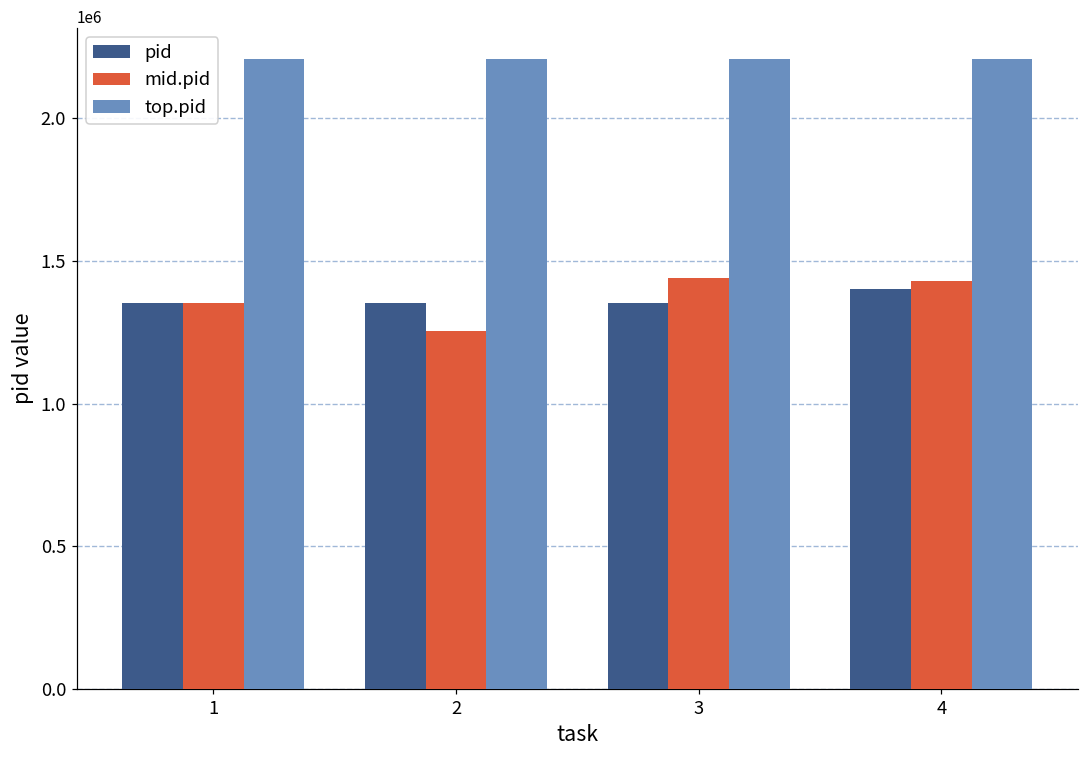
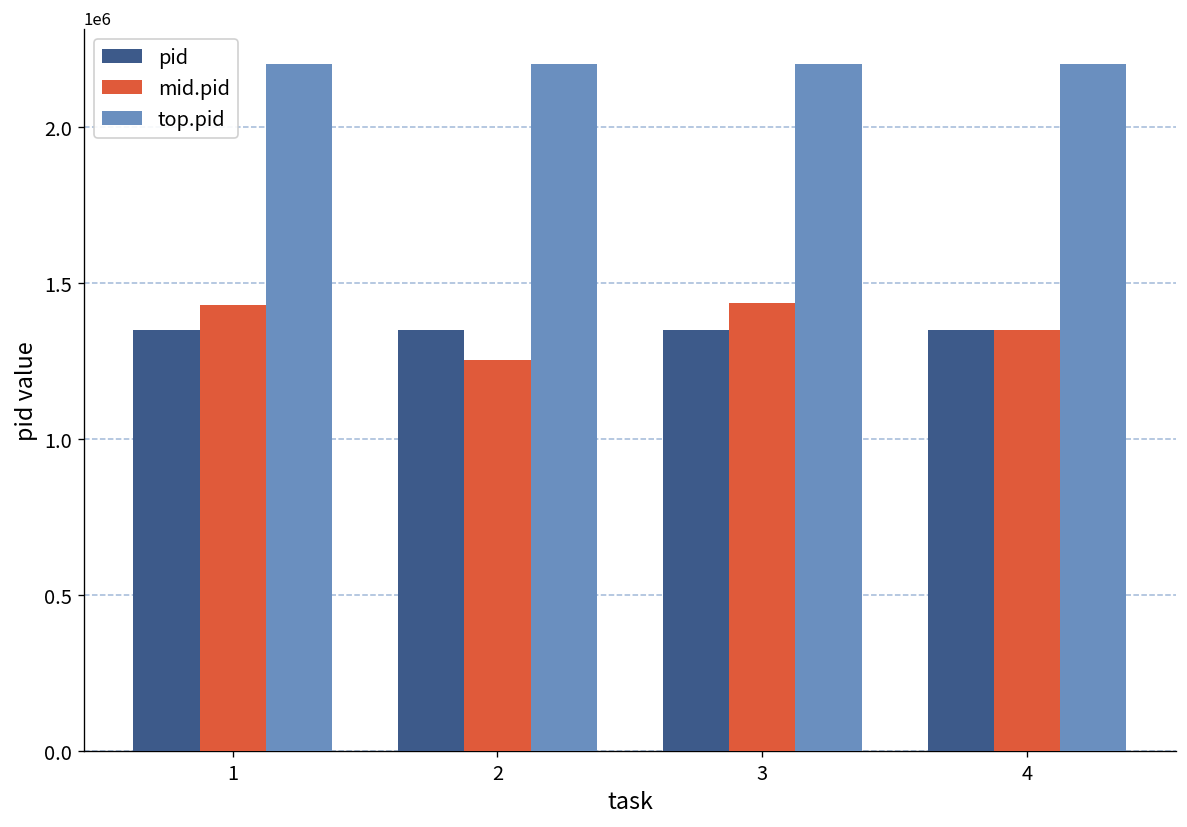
mid.pid, 1: 1350000 -> 1430000
pid, 4: 1400000 -> 1350000
mid.pid, 4: 1430000 -> 1350000
